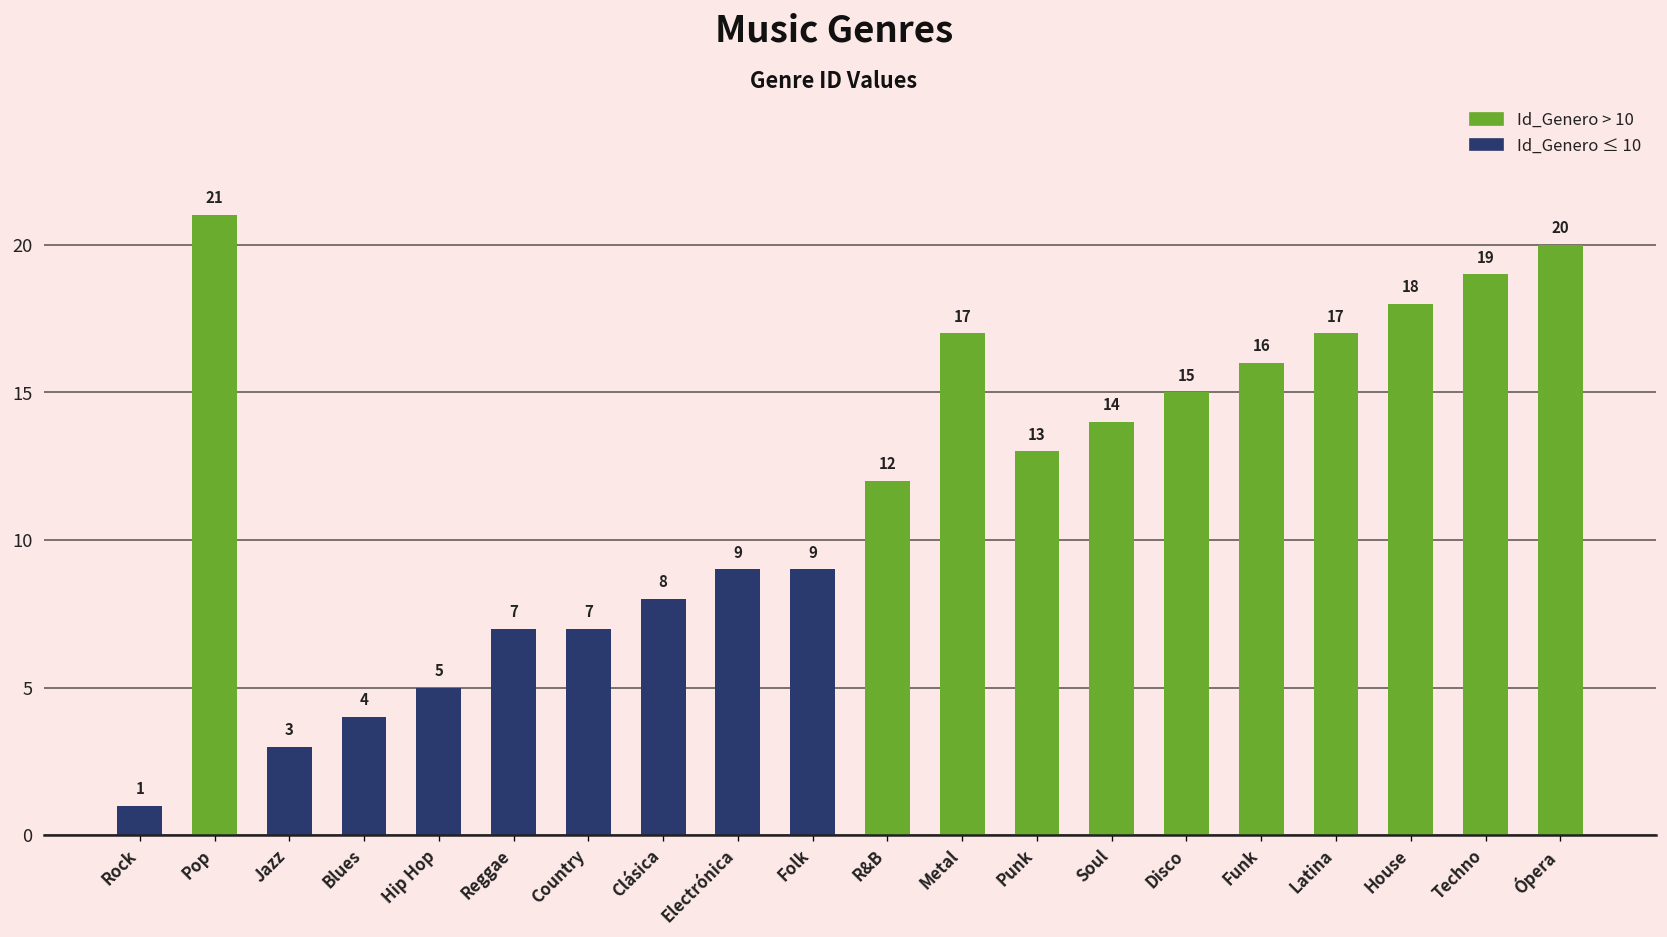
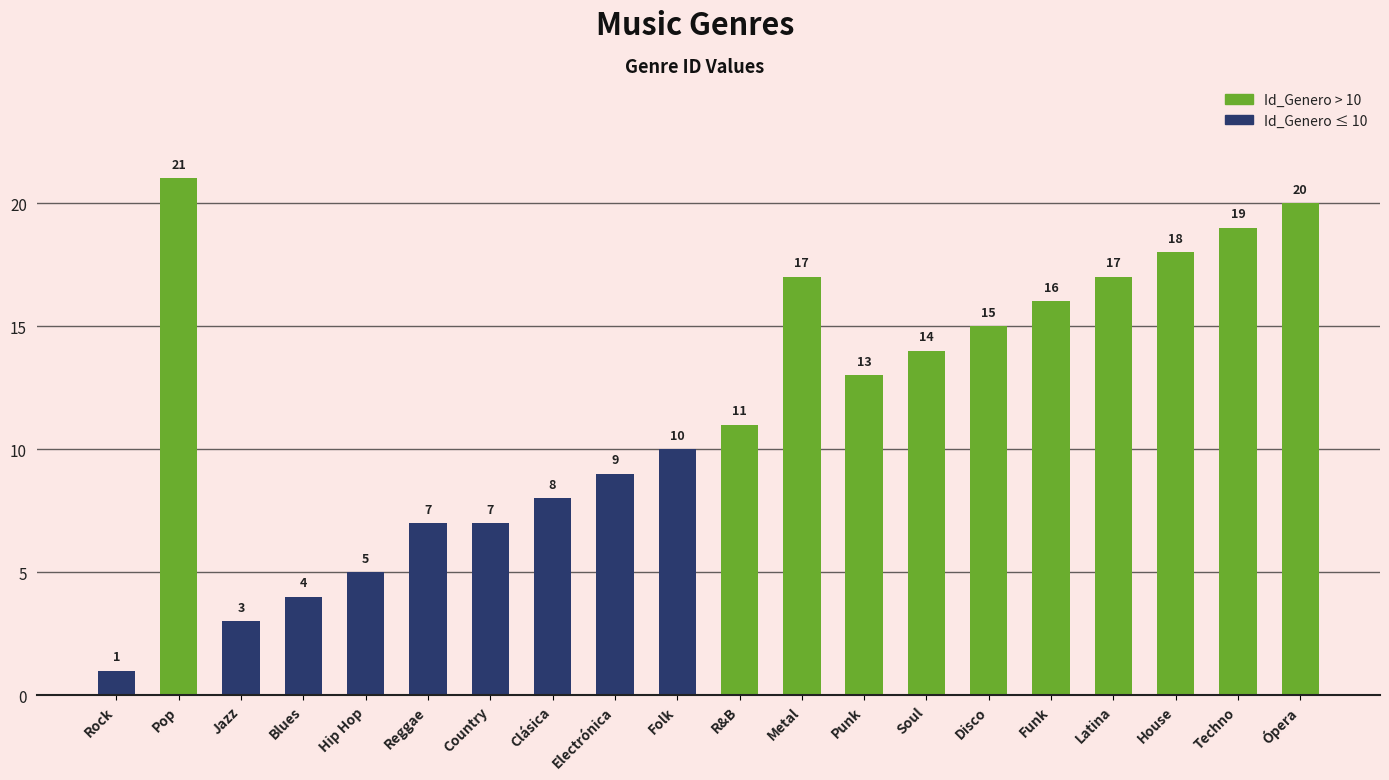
Folk: 9 -> 10
R&B: 12 -> 11
